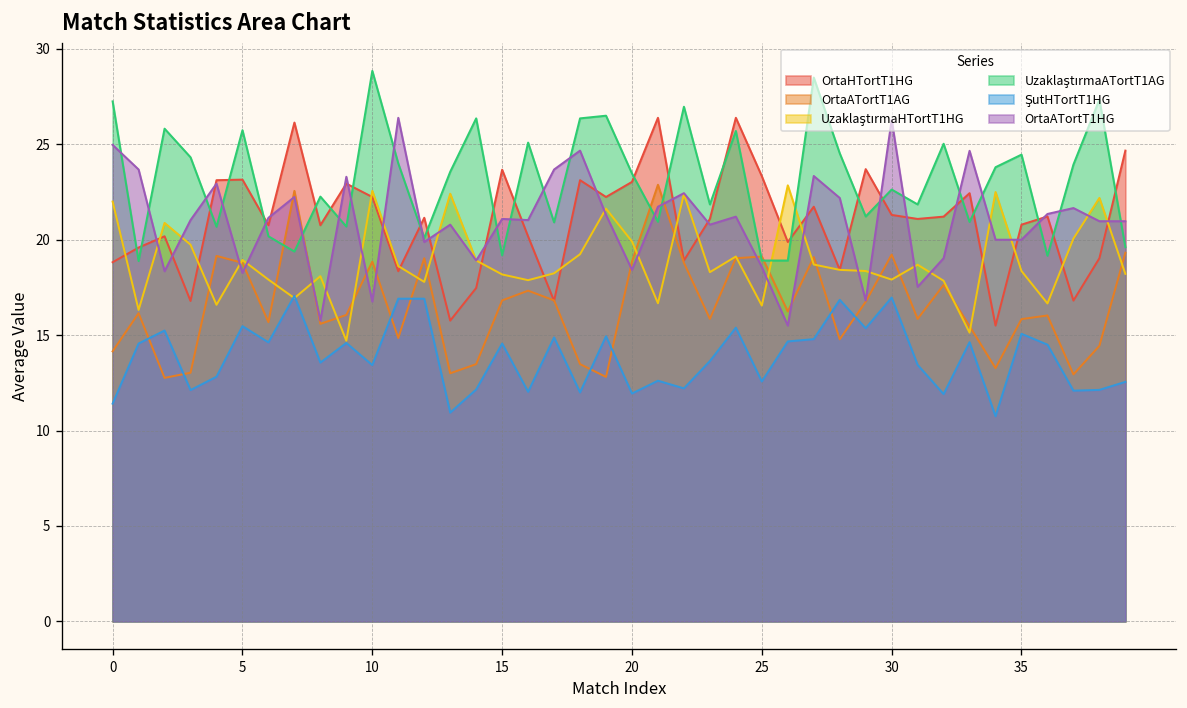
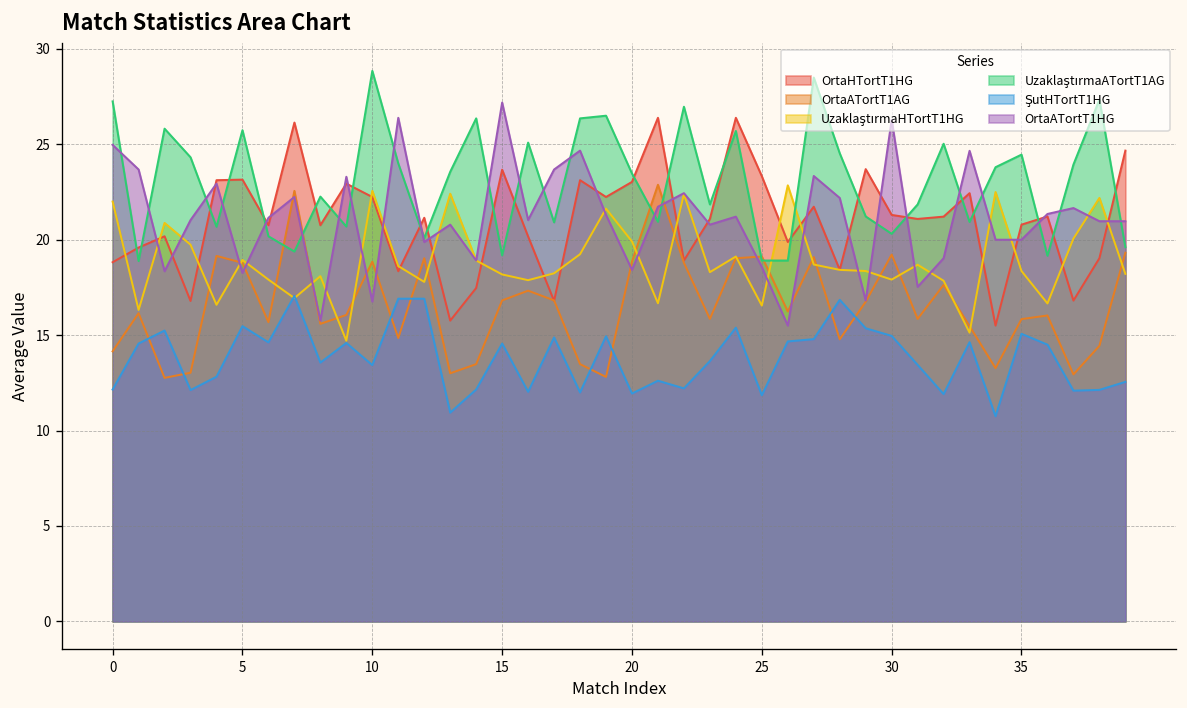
ŞutHTortT1HG, 0: 11.4 -> 12.2
OrtaATortT1HG, 15: 21.1 -> 27.2
ŞutHTortT1HG, 25: 12.6 -> 11.9
UzaklaştırmaATortT1AG, 30: 22.6 -> 20.3
ŞutHTortT1HG, 30: 17.0 -> 15.0
